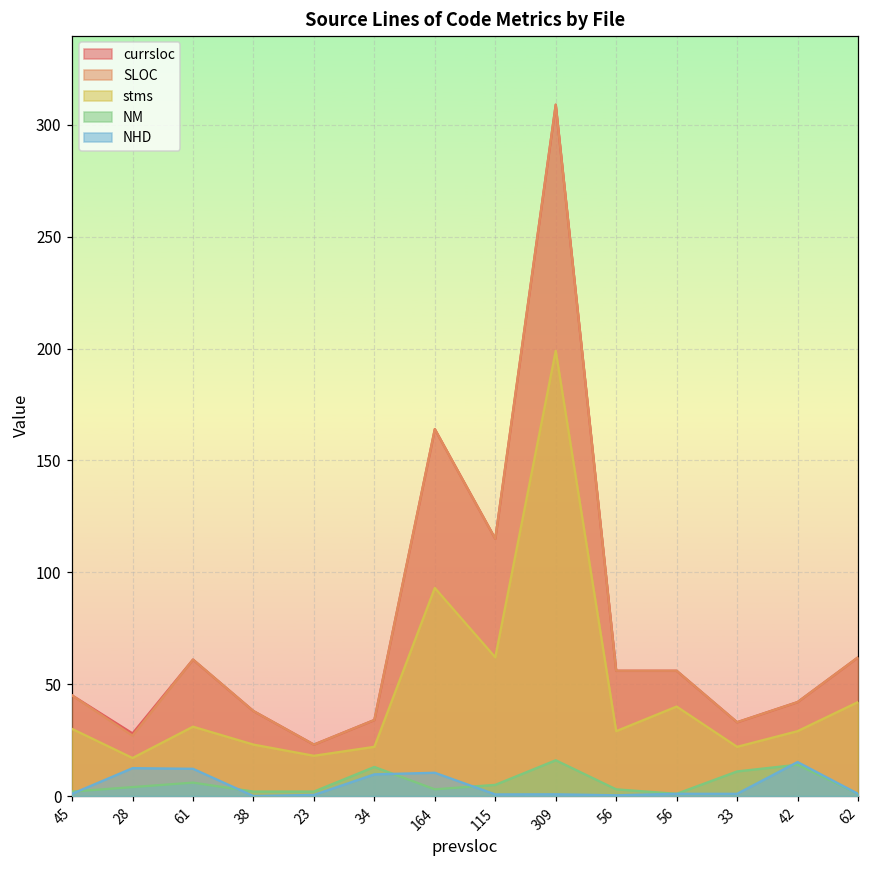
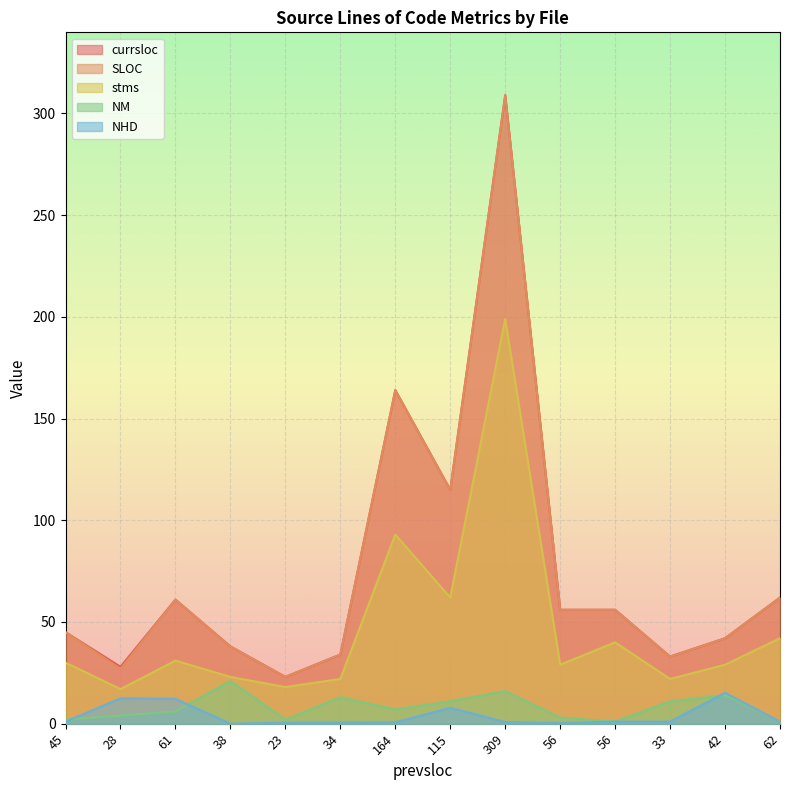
NM, 38: 2 -> 21
NHD, 34: 10 -> 1
NM, 164: 3 -> 7
NHD, 164: 10 -> 1
NM, 115: 5 -> 11
NHD, 115: 1 -> 8
